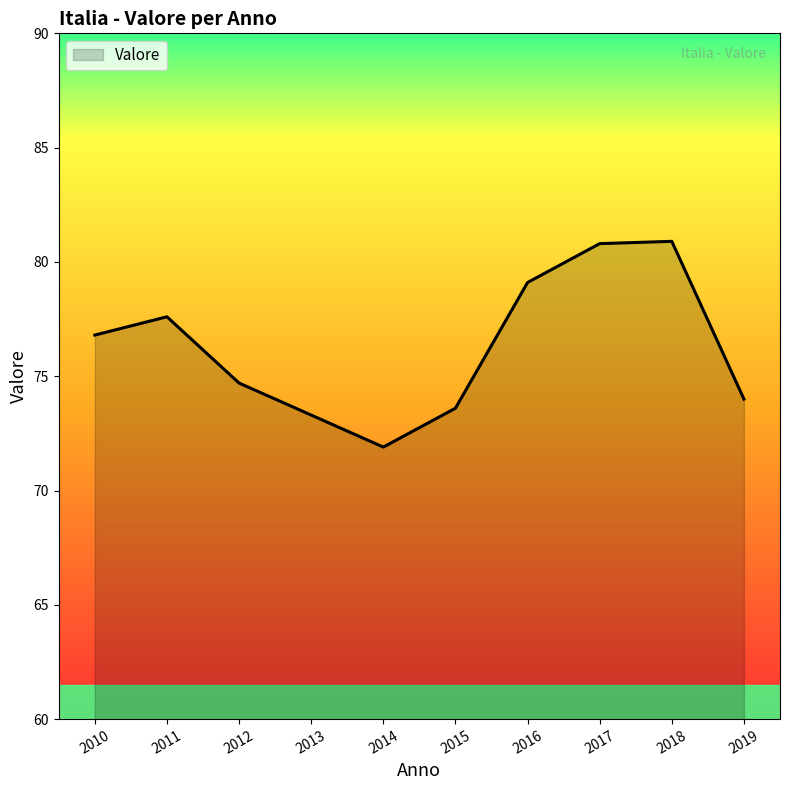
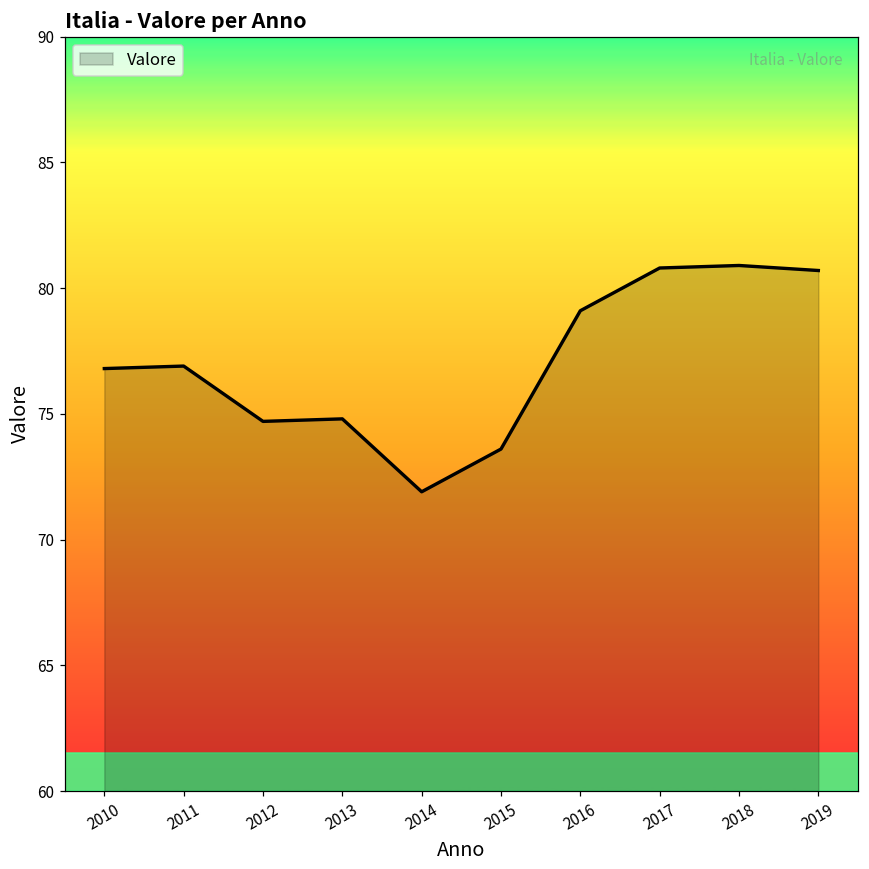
2011: 77.6 -> 76.9
2013: 73.3 -> 74.8
2019: 74.0 -> 80.7
